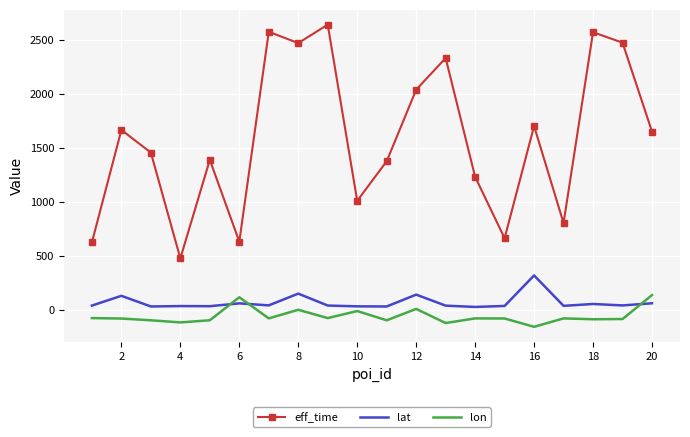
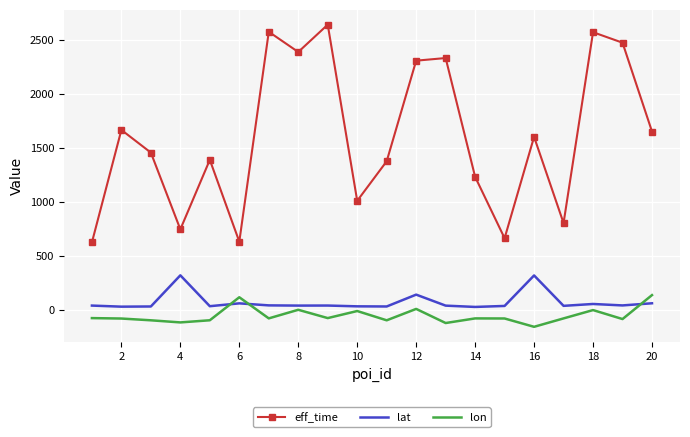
lat, 2: 130 -> 30
eff_time, 4: 480 -> 740
lat, 4: 30 -> 320
eff_time, 8: 2470 -> 2390
lat, 8: 150 -> 40
eff_time, 12: 2040 -> 2300
eff_time, 16: 1700 -> 1600
lon, 18: -90 -> 0
